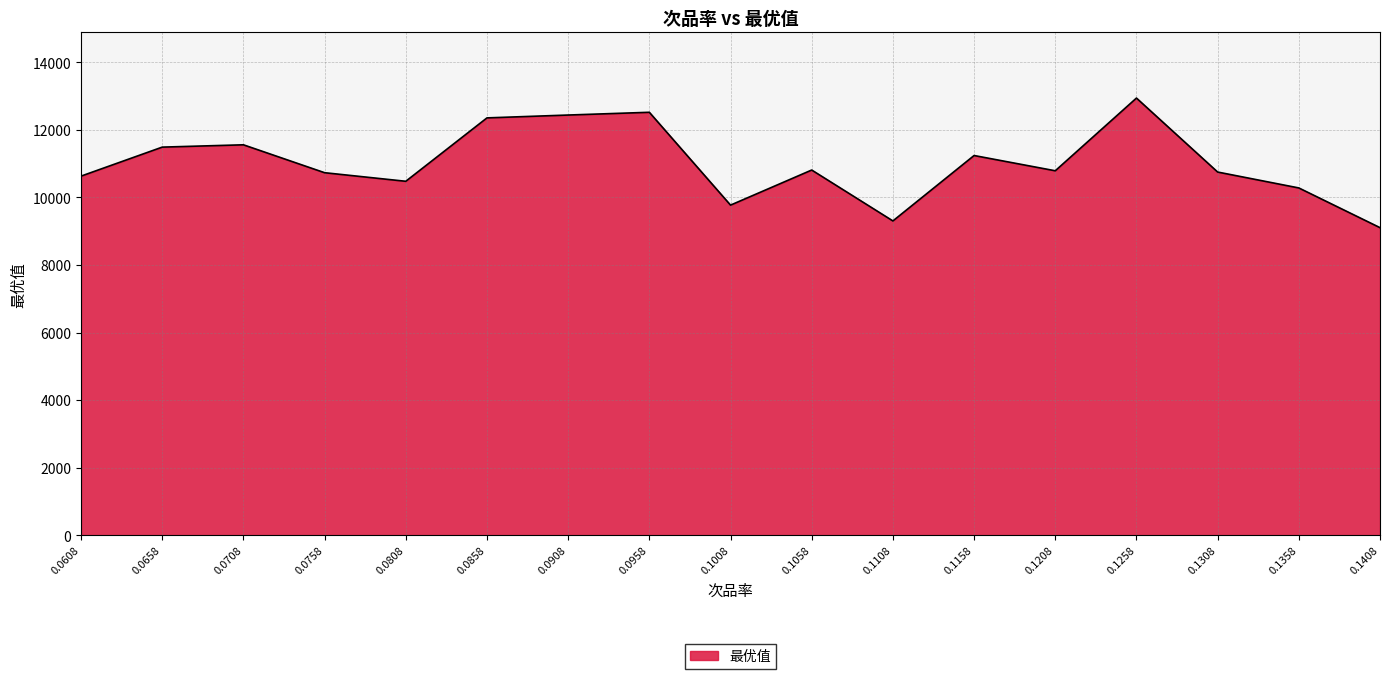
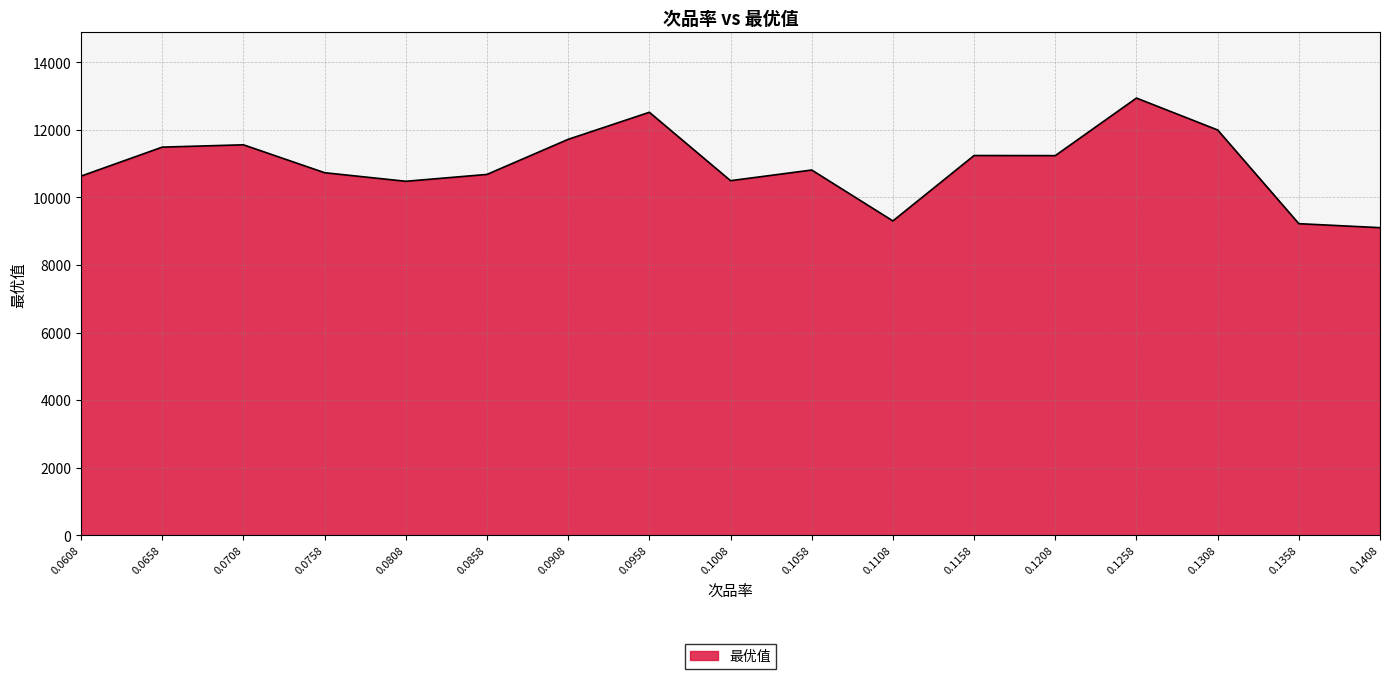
0.0858: 12400 -> 10700
0.0908: 12400 -> 11700
0.1008: 9800 -> 10500
0.1208: 10800 -> 11200
0.1308: 10800 -> 12000
0.1358: 10300 -> 9200
